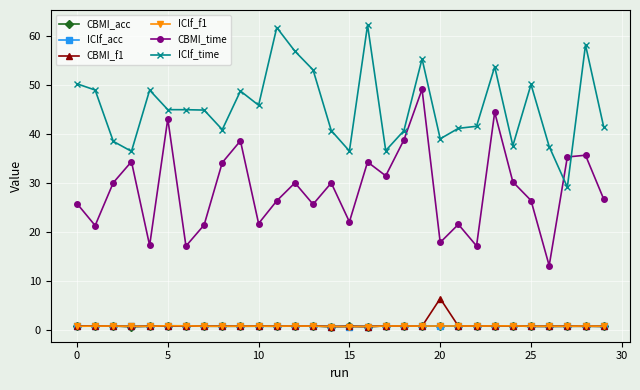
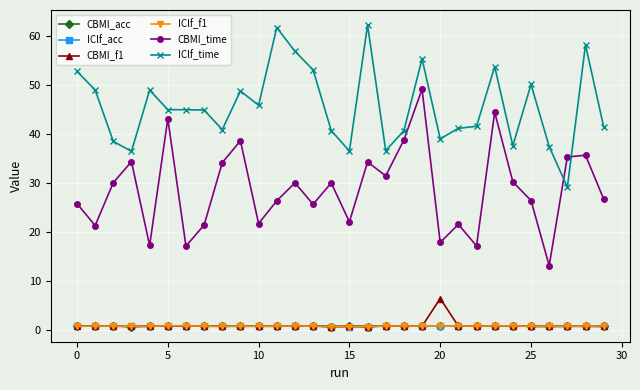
IClf_time, 0: 50 -> 53
